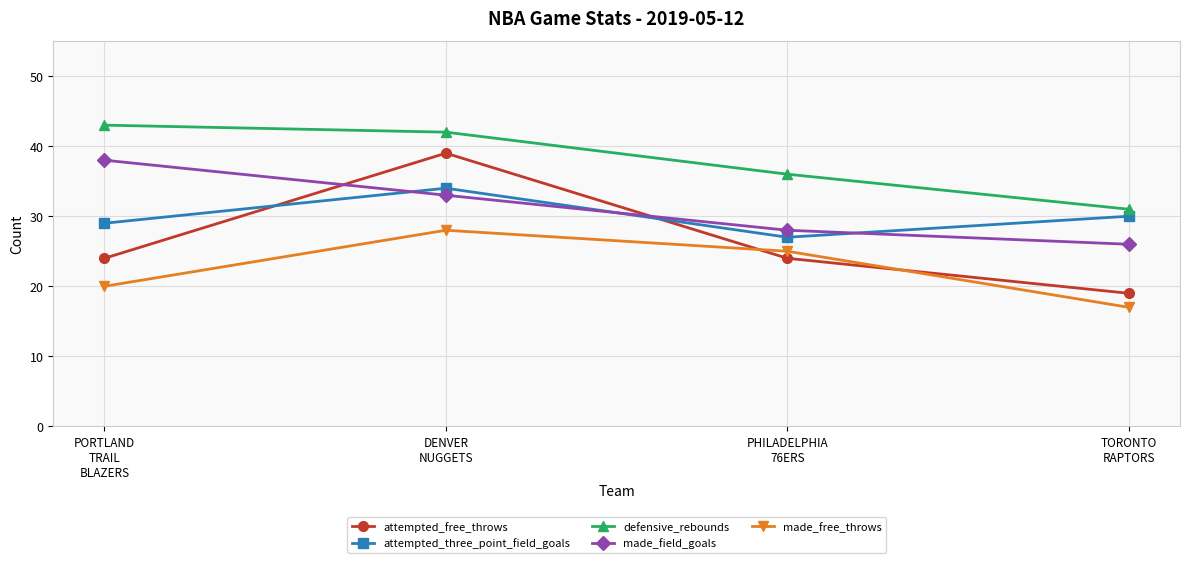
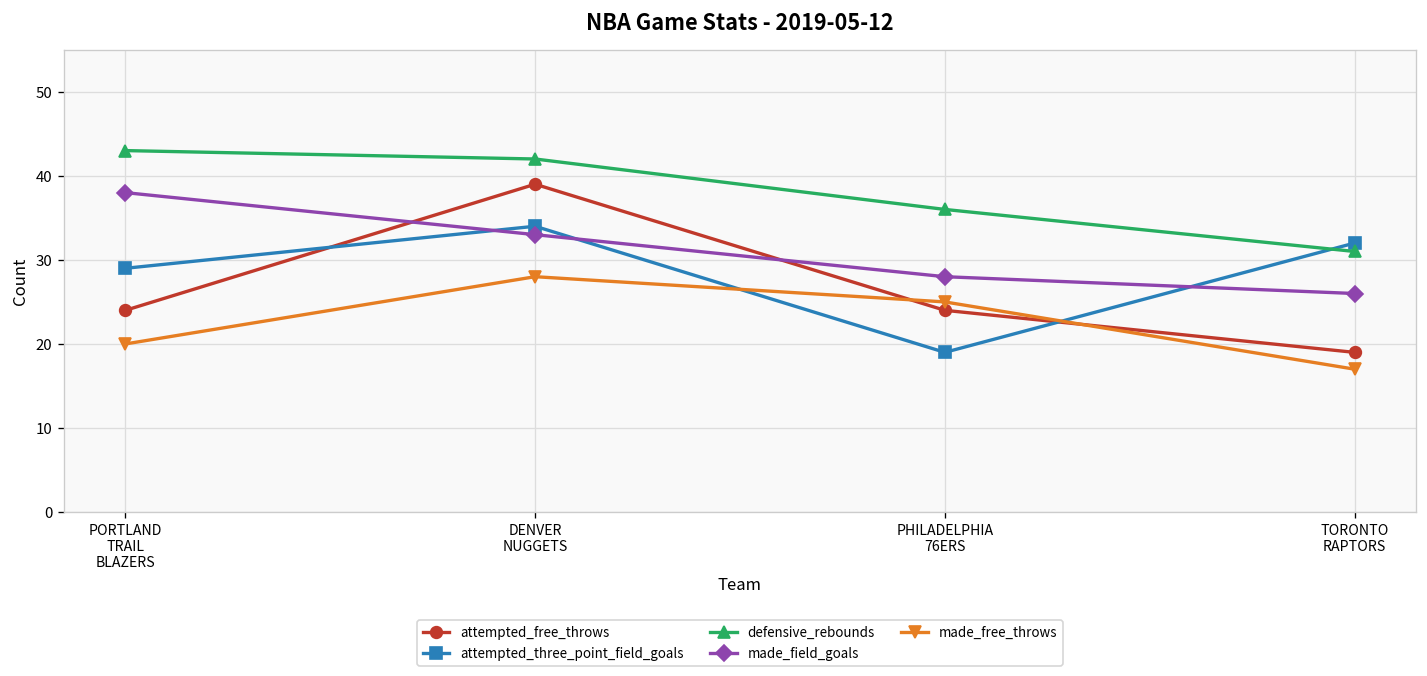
attempted_three_point_field_goals, PHILADELPHIA 76ERS: 27 -> 19
attempted_three_point_field_goals, TORONTO RAPTORS: 30 -> 32
